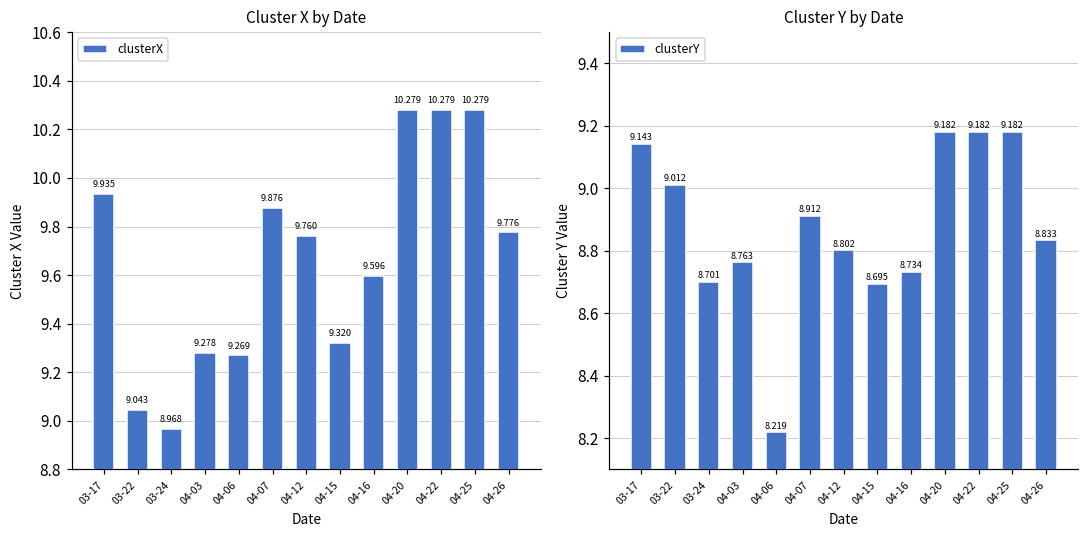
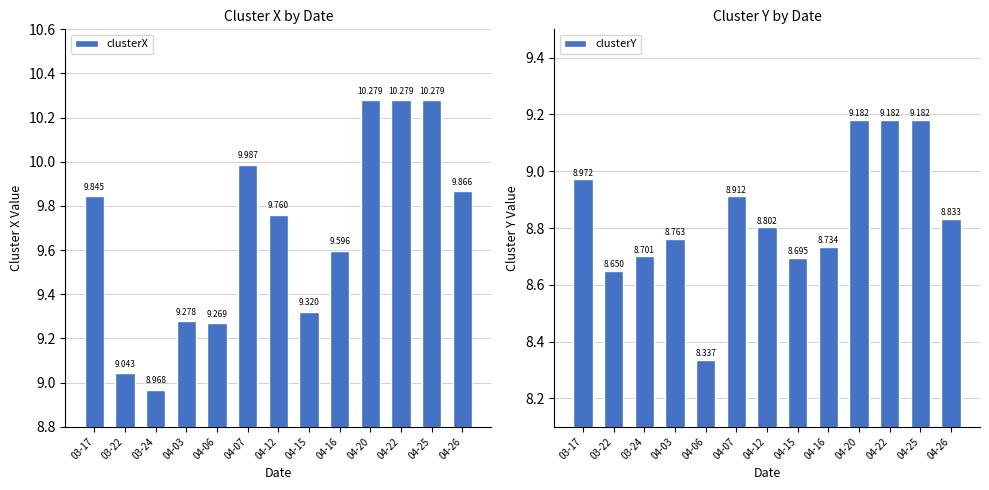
Cluster X by Date, 03-17: 9.935 -> 9.845
Cluster X by Date, 04-07: 9.876 -> 9.987
Cluster X by Date, 04-26: 9.776 -> 9.866
Cluster Y by Date, 03-17: 9.143 -> 8.972
Cluster Y by Date, 03-22: 9.012 -> 8.650
Cluster Y by Date, 04-06: 8.219 -> 8.337
